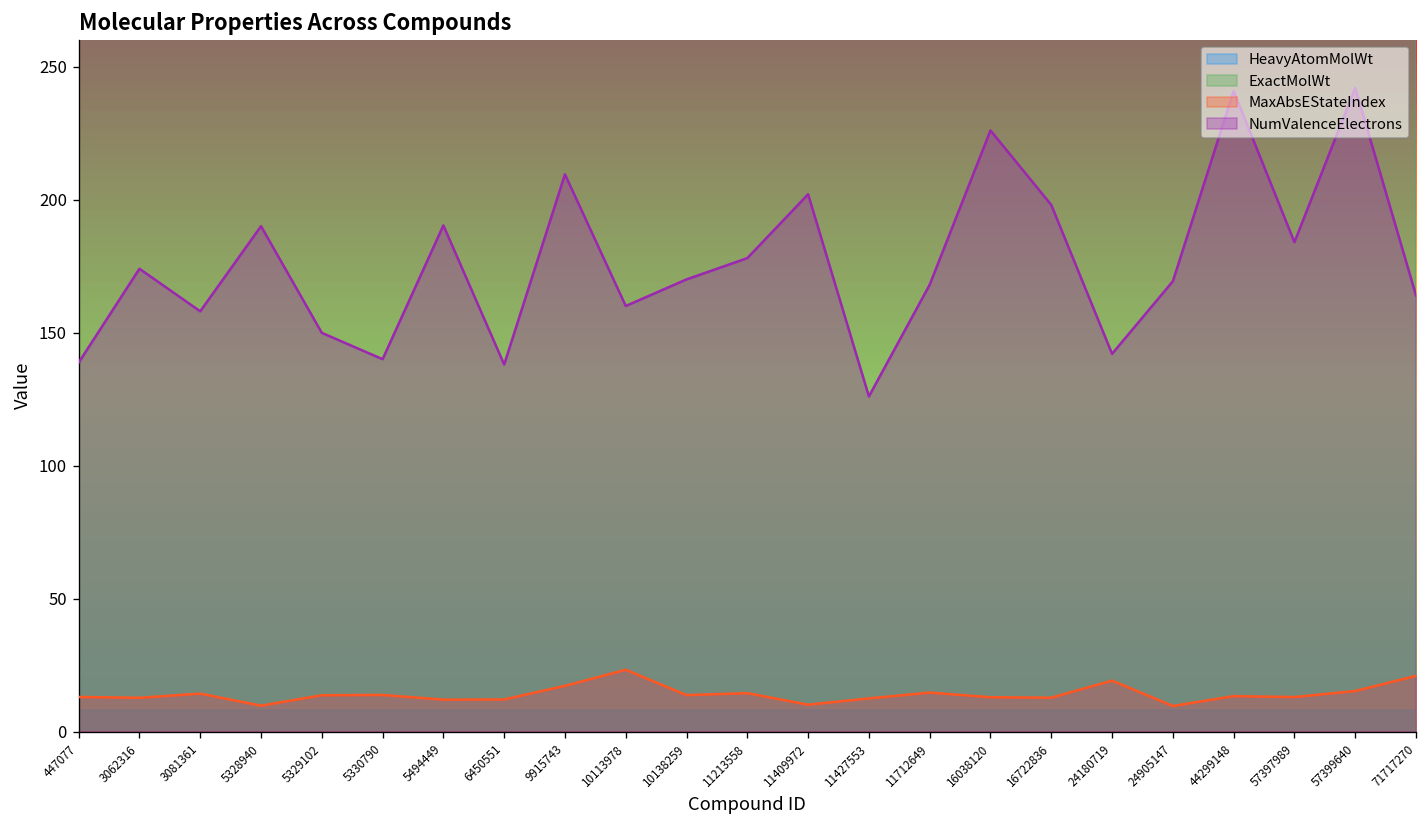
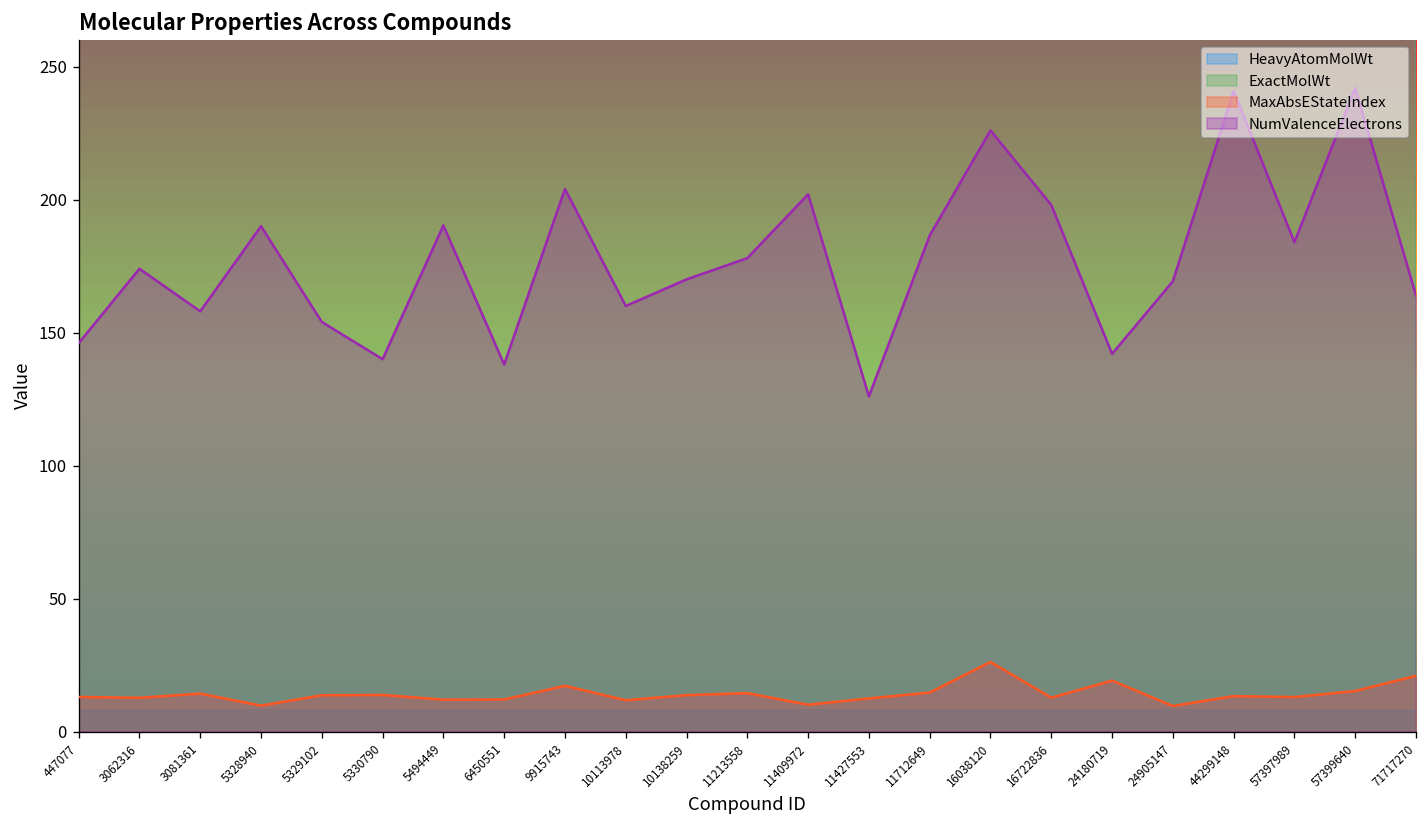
NumValenceElectrons, 447077: 139 -> 146
NumValenceElectrons, 5329102: 150 -> 154
NumValenceElectrons, 9915743: 210 -> 204
MaxAbsEStateIndex, 10113978: 23 -> 12
NumValenceElectrons, 11712649: 168 -> 187
MaxAbsEStateIndex, 16038120: 13 -> 26
